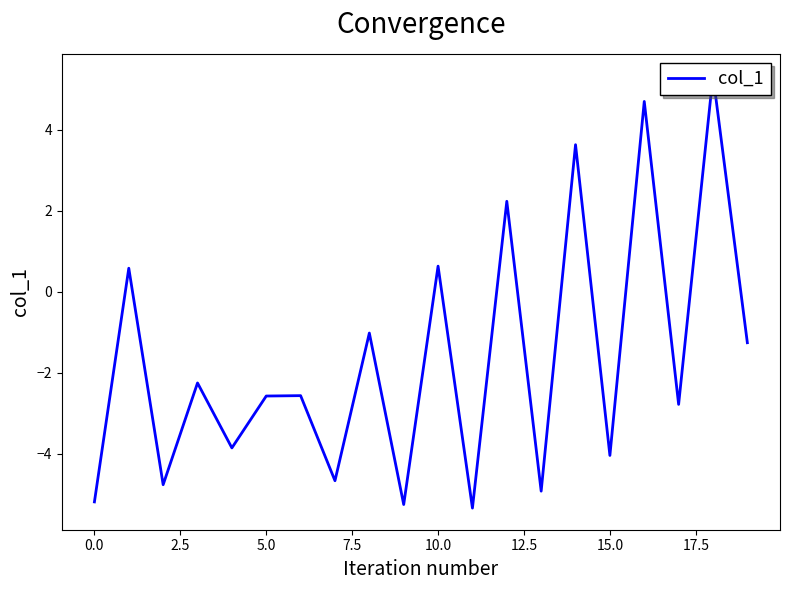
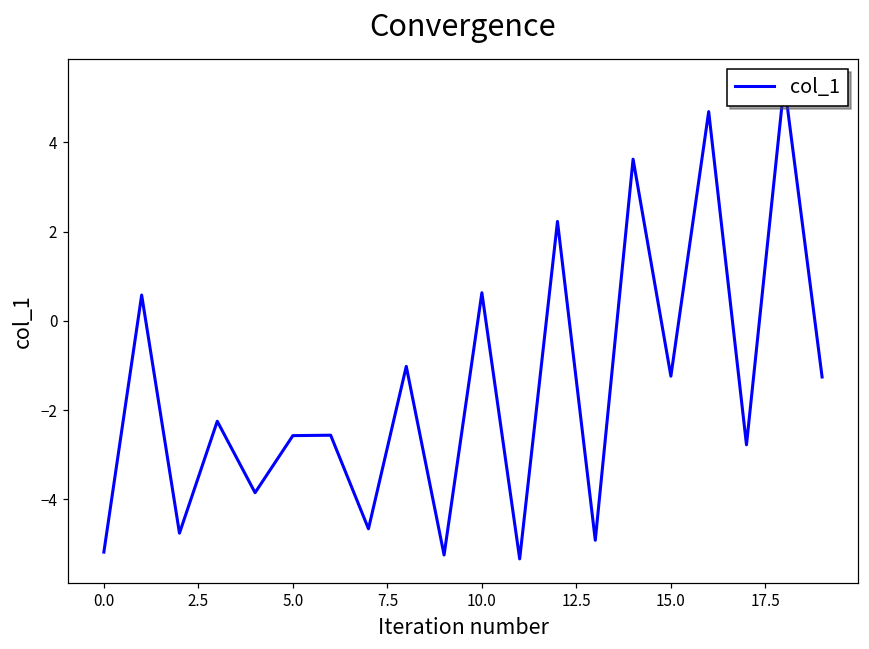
15.0: -4.0 -> -1.2
